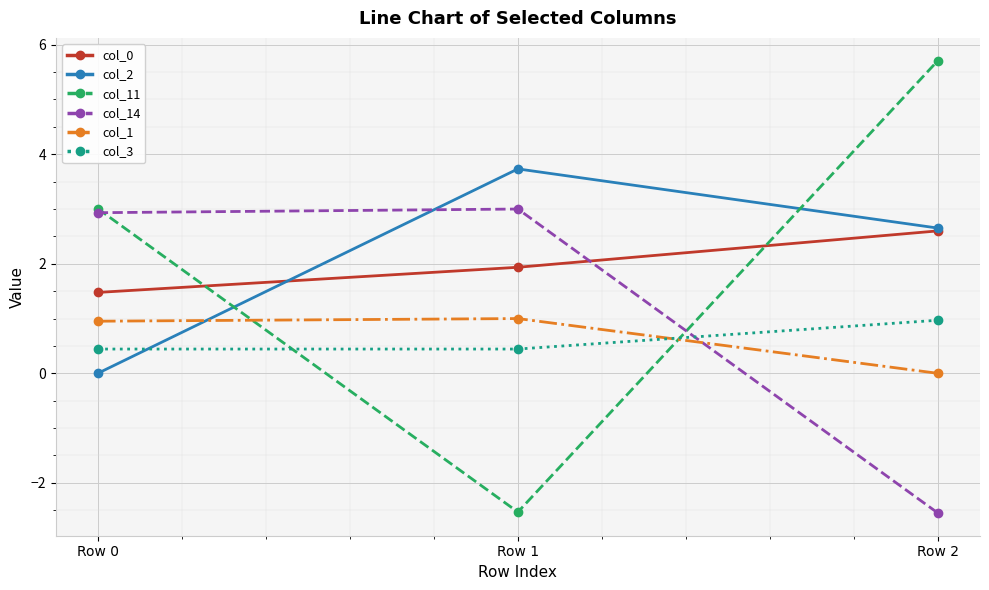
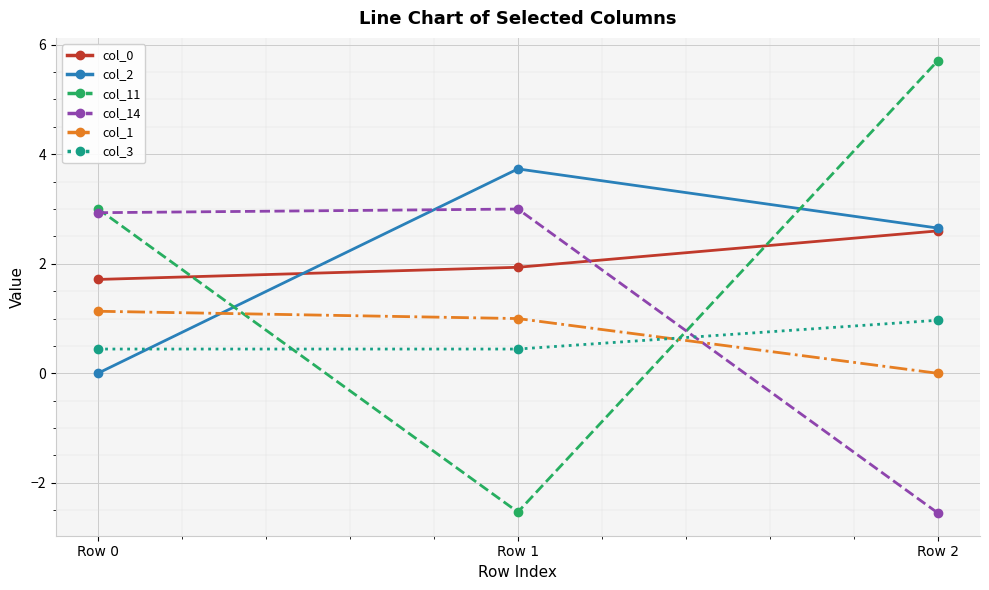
col_0, Row 0: 1.5 -> 1.7
col_1, Row 0: 1.0 -> 1.1
